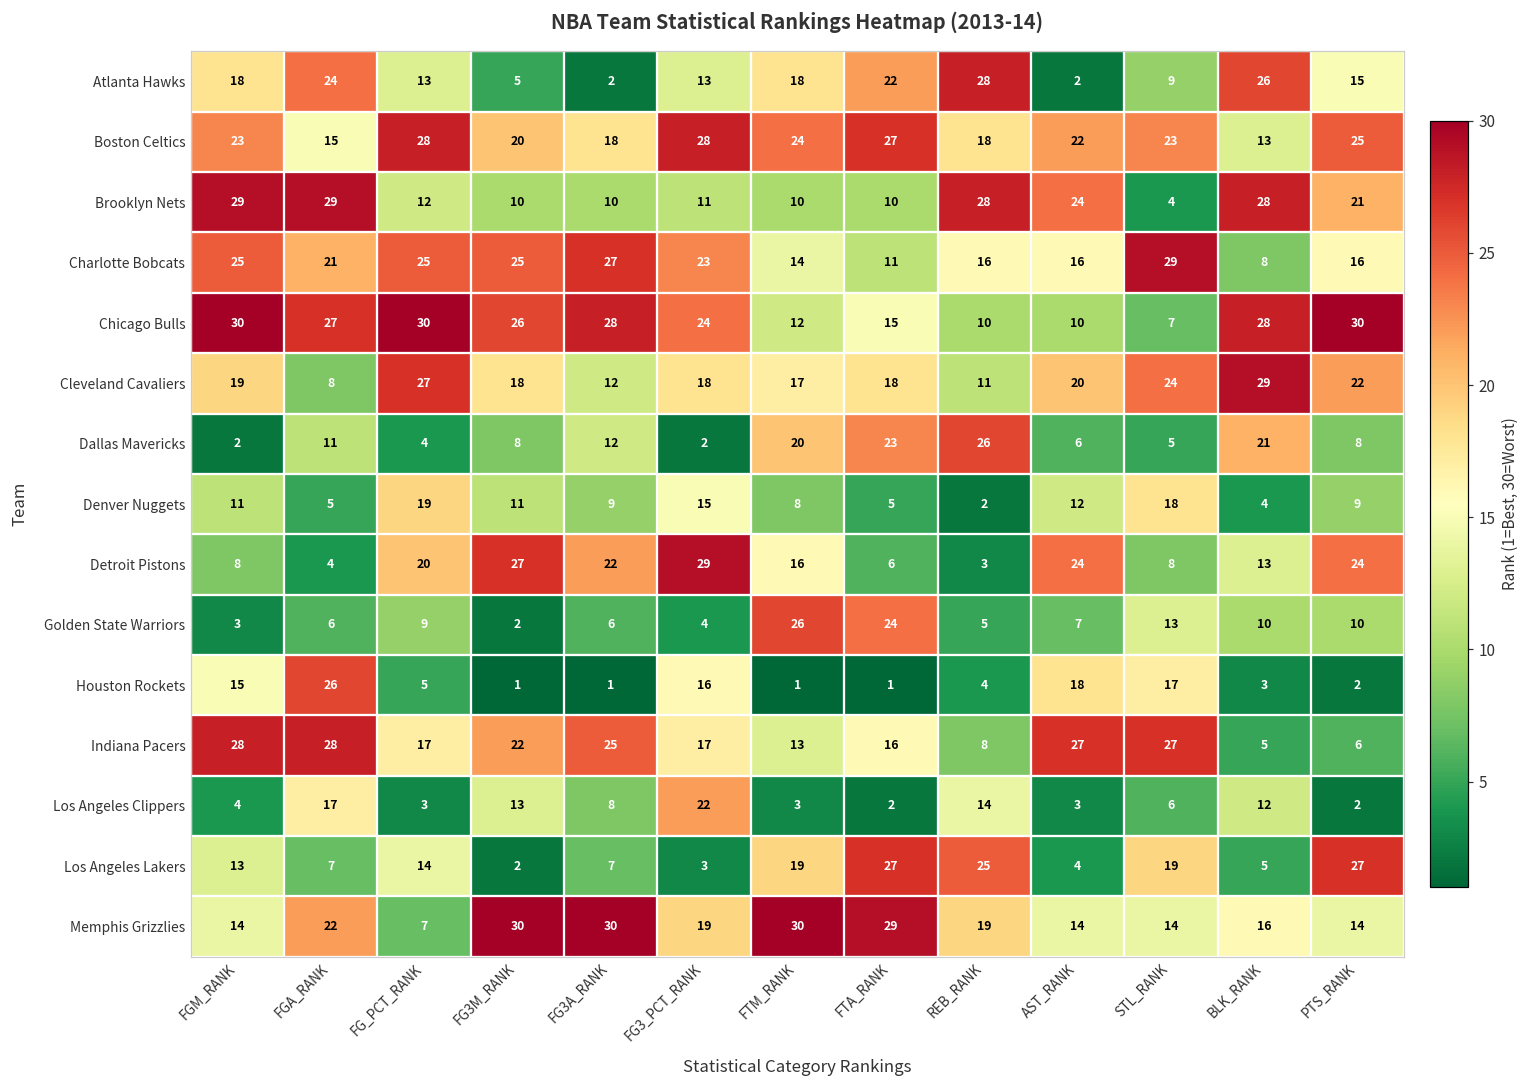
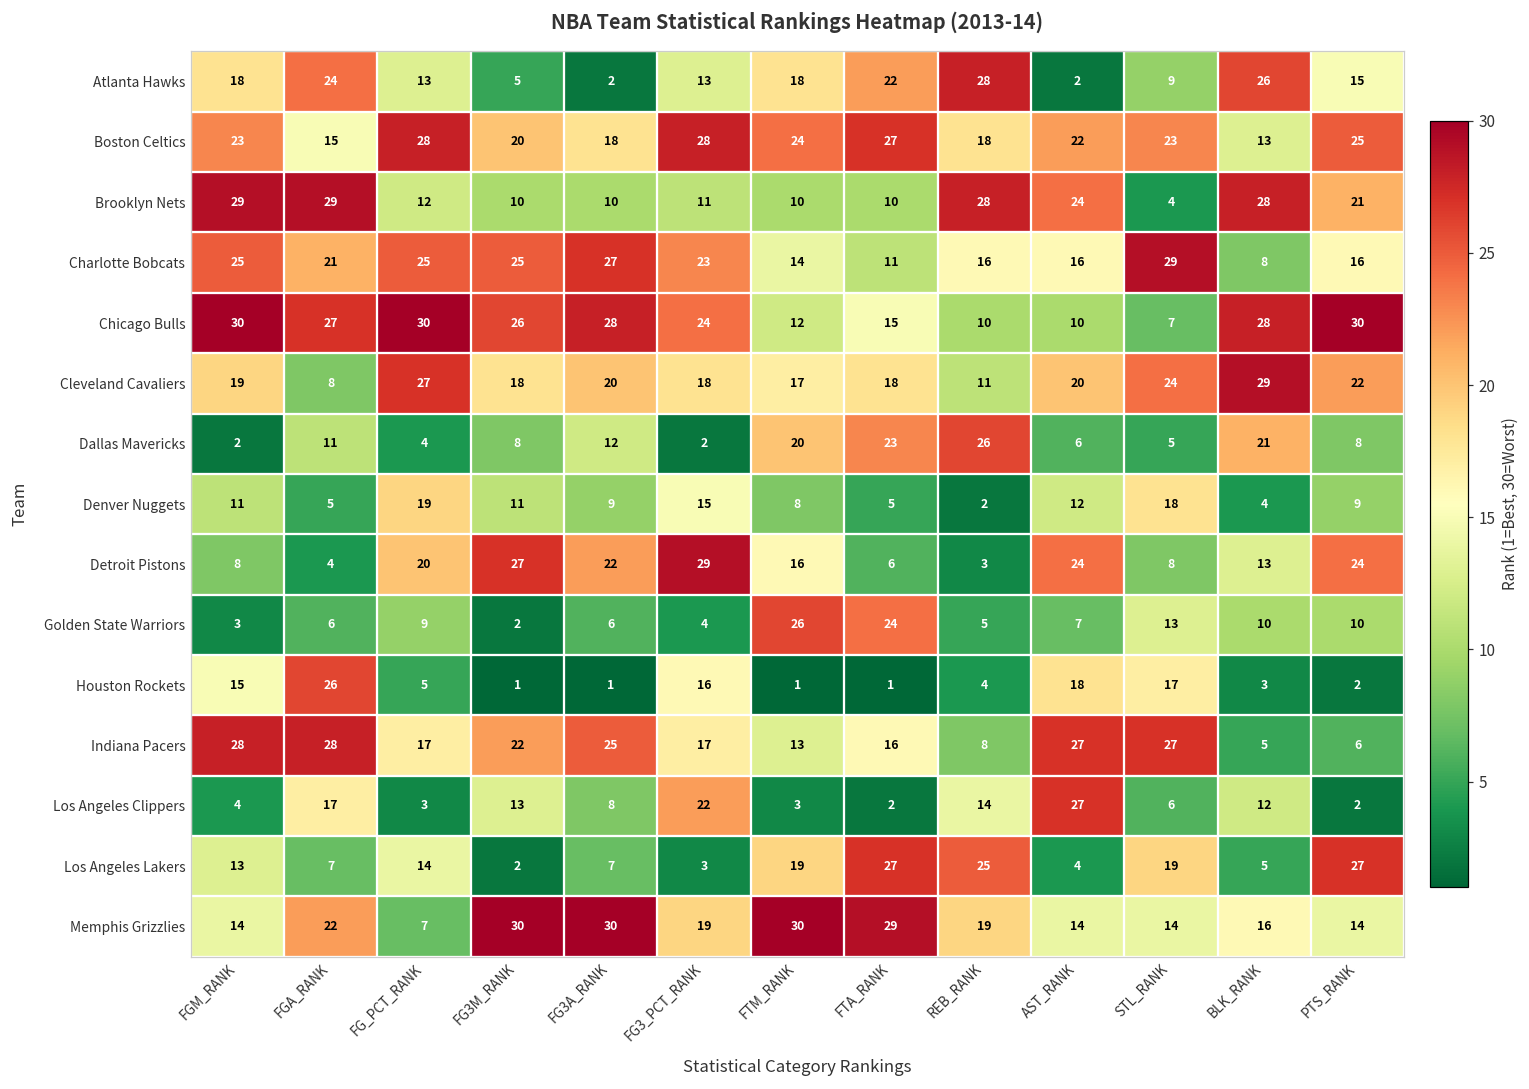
Cleveland Cavaliers, FG3A_RANK: 12 -> 20
Los Angeles Clippers, AST_RANK: 3 -> 27
